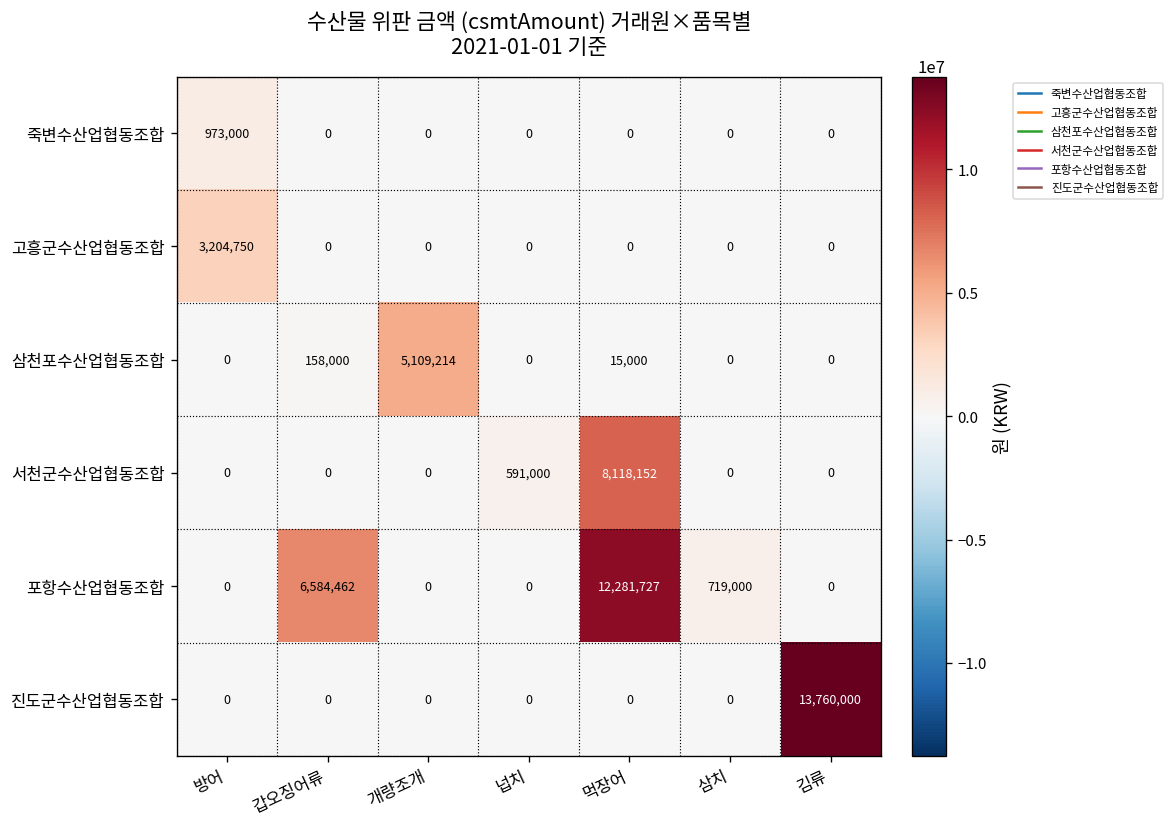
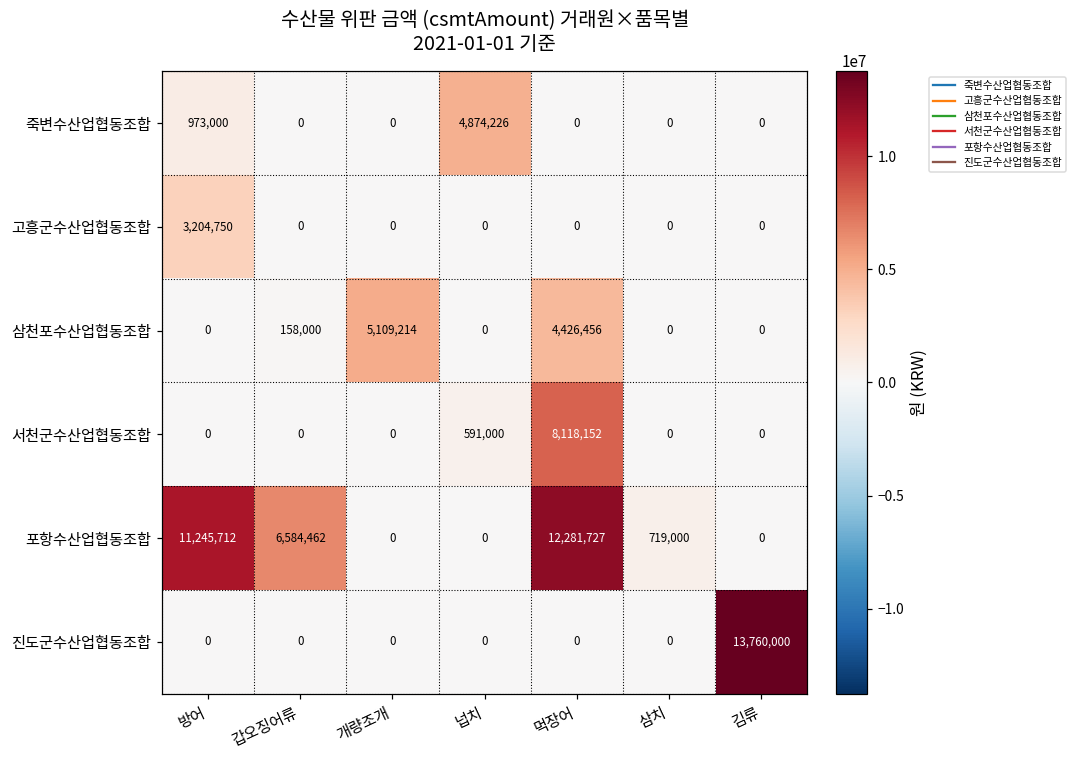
죽변수산업협동조합, 넙치: 0 -> 4,874,226
삼천포수산업협동조합, 먹장어: 15,000 -> 4,426,456
포항수산업협동조합, 방어: 0 -> 11,245,712
